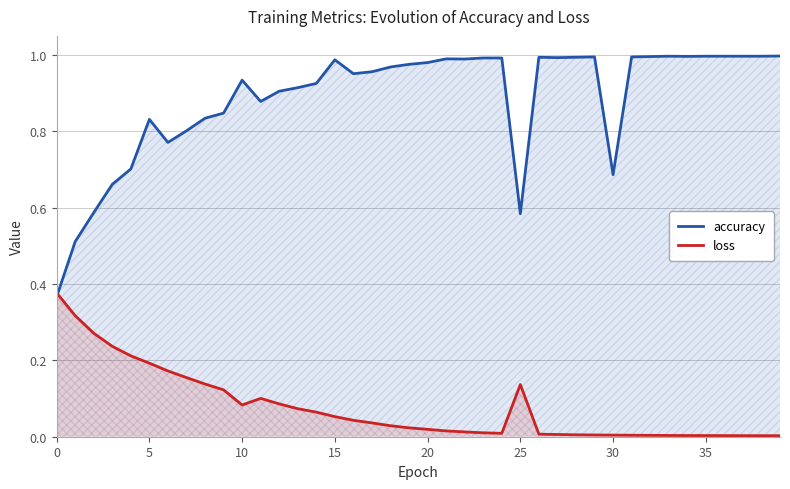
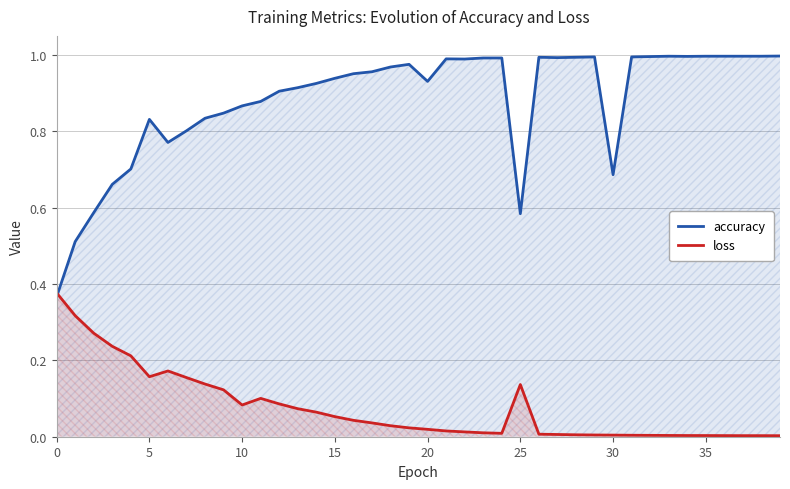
loss, 5: 0.19 -> 0.16
accuracy, 10: 0.93 -> 0.87
accuracy, 15: 0.99 -> 0.94
accuracy, 20: 0.98 -> 0.93
